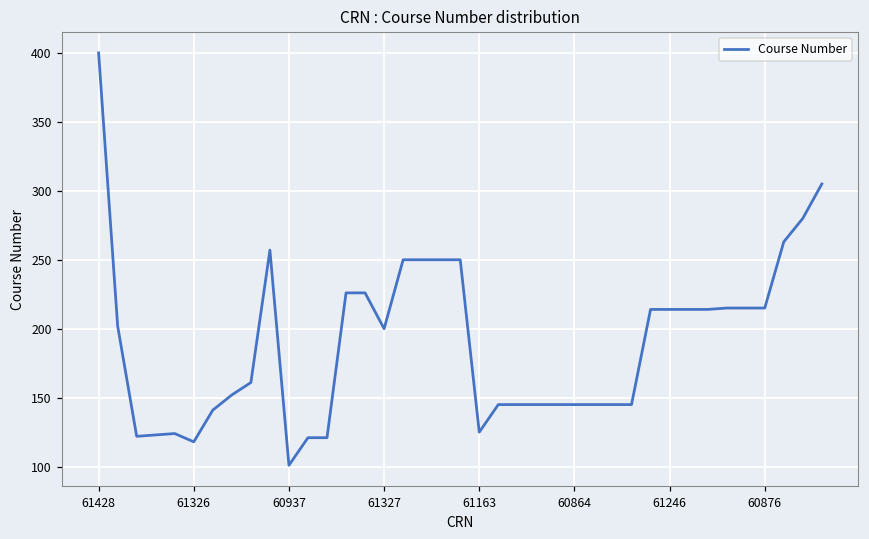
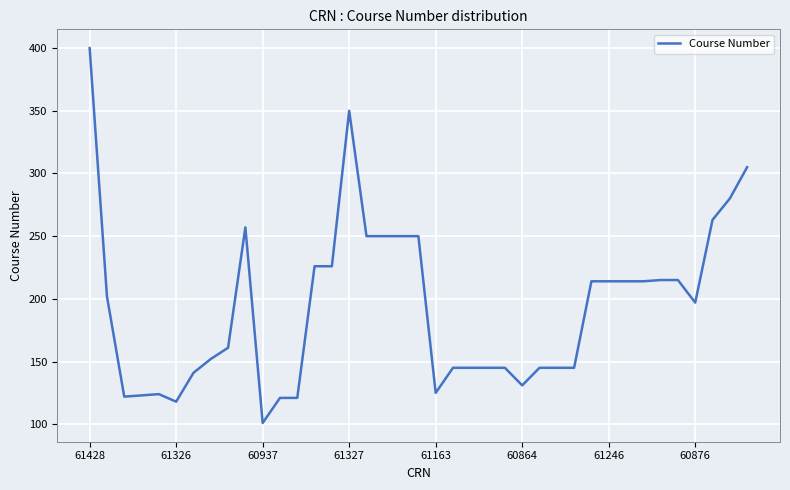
61327: 200 -> 350
60864: 145 -> 131
60876: 215 -> 197
